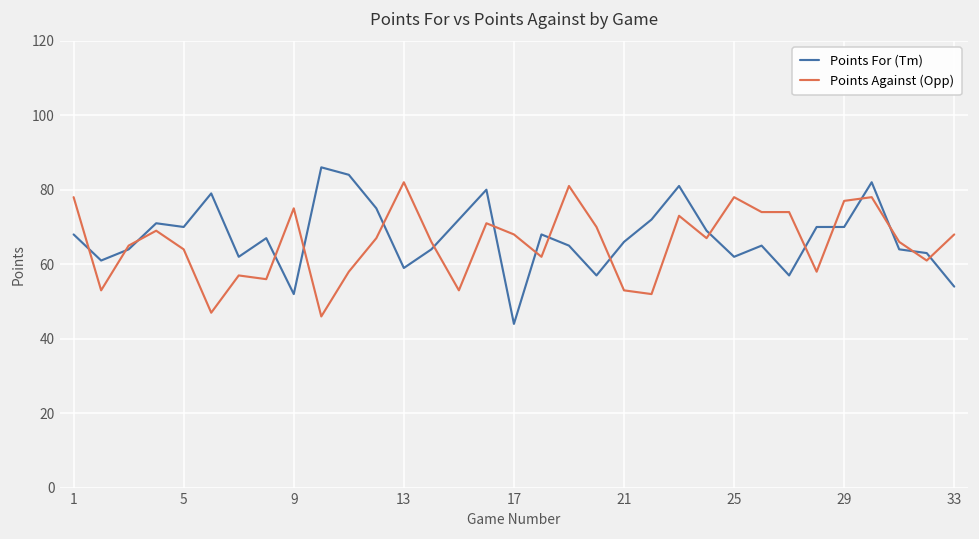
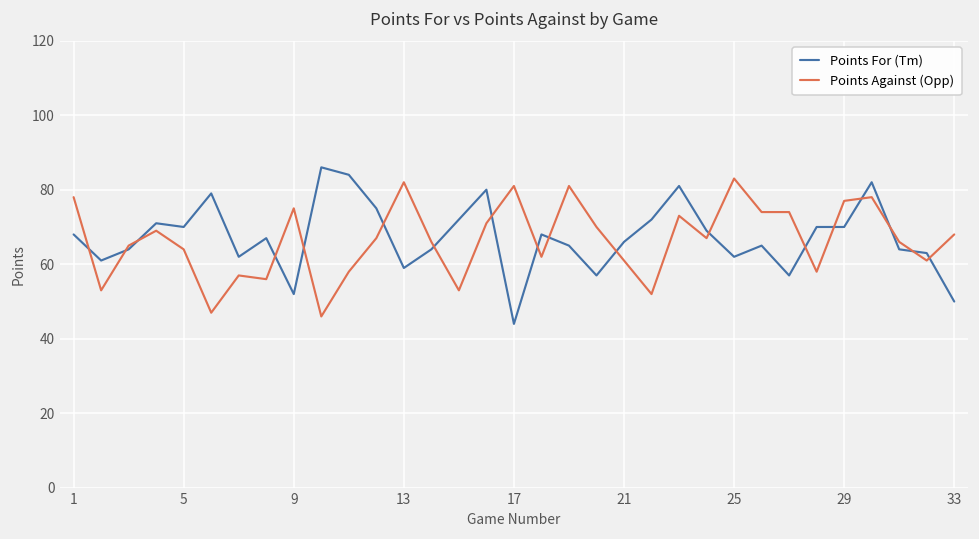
Points Against (Opp), 17: 68 -> 81
Points Against (Opp), 21: 53 -> 61
Points Against (Opp), 25: 78 -> 83
Points For (Tm), 33: 54 -> 50
